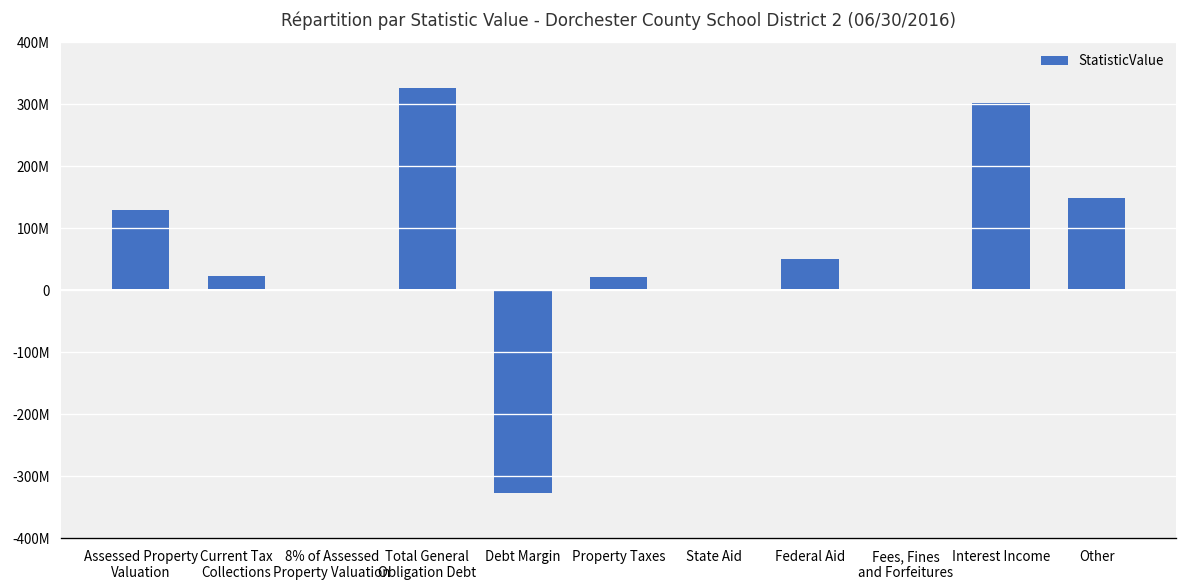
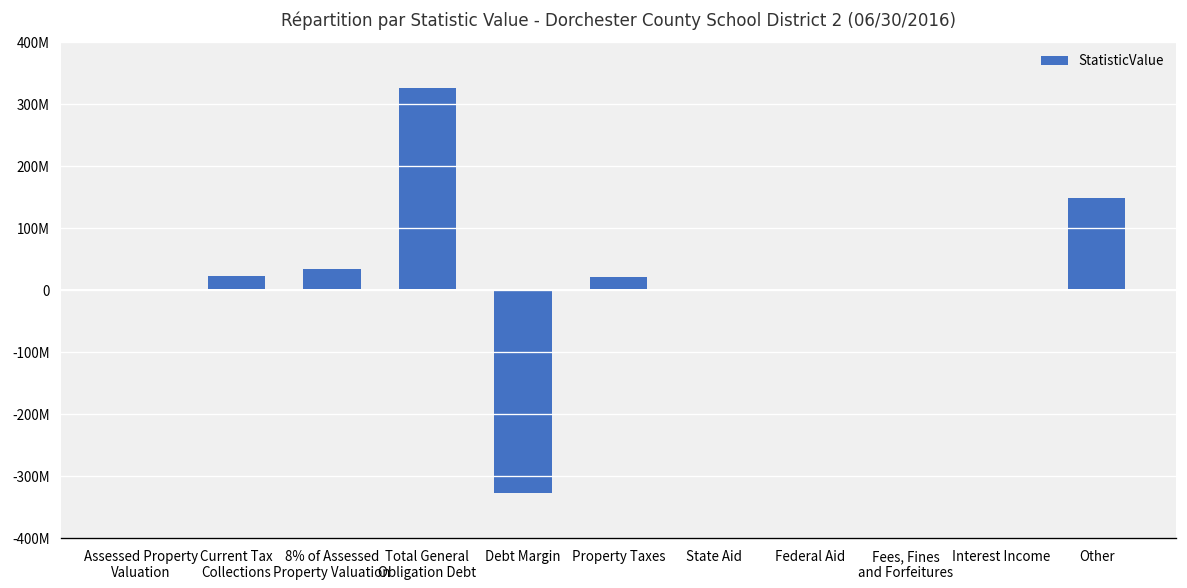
Assessed Property Valuation: 130000000 -> 0
8% of Assessed Property Valuation: 0 -> 40000000
Federal Aid: 50000000 -> 0
Interest Income: 300000000 -> 0
